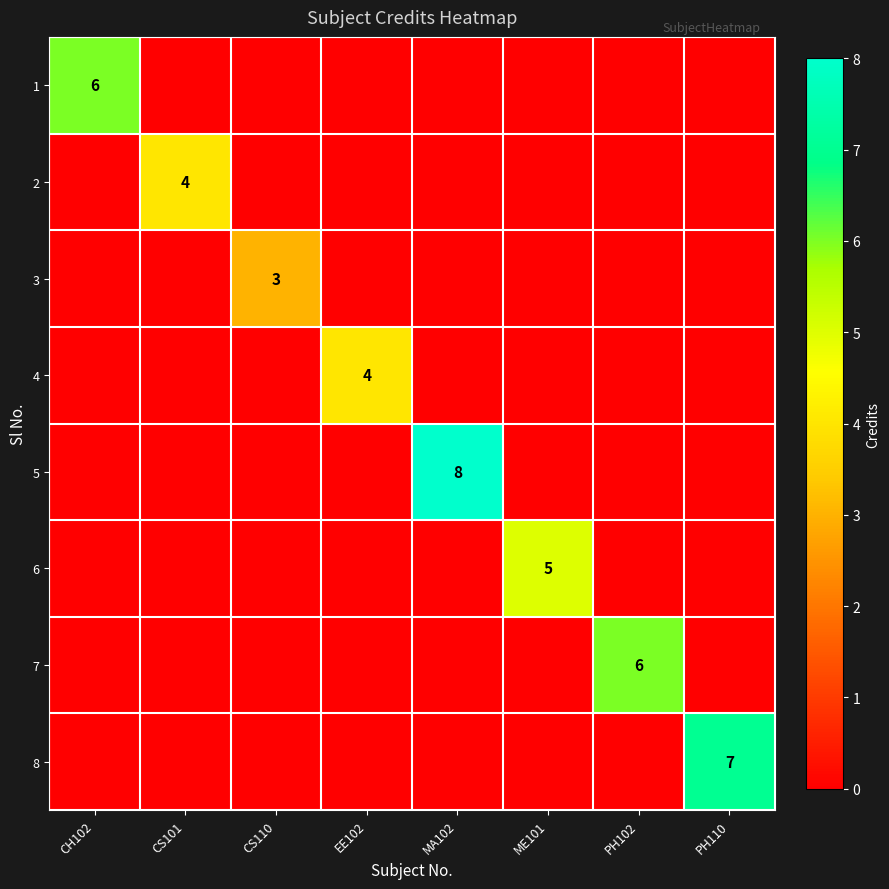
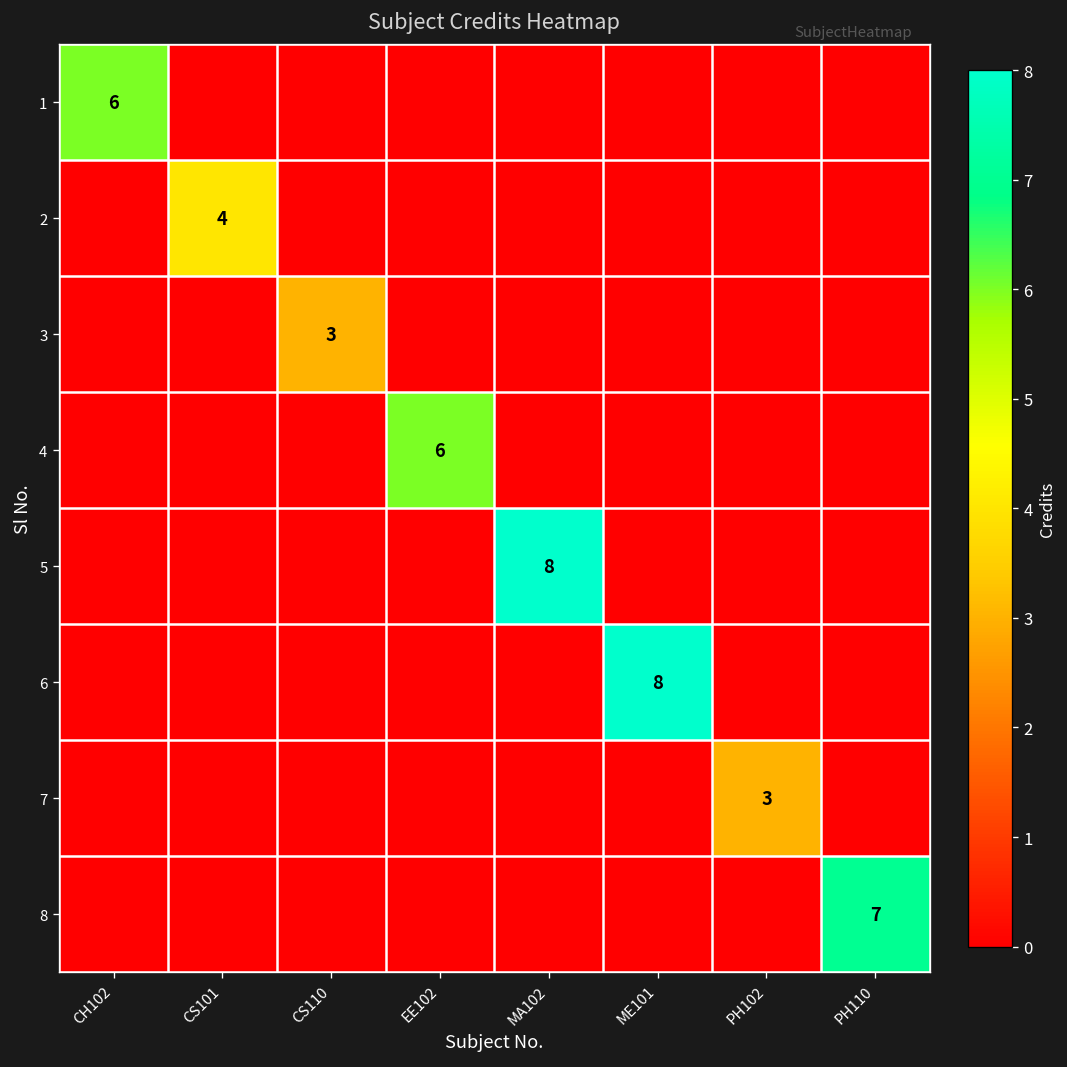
4, EE102: 4 -> 6
6, ME101: 5 -> 8
7, PH102: 6 -> 3
